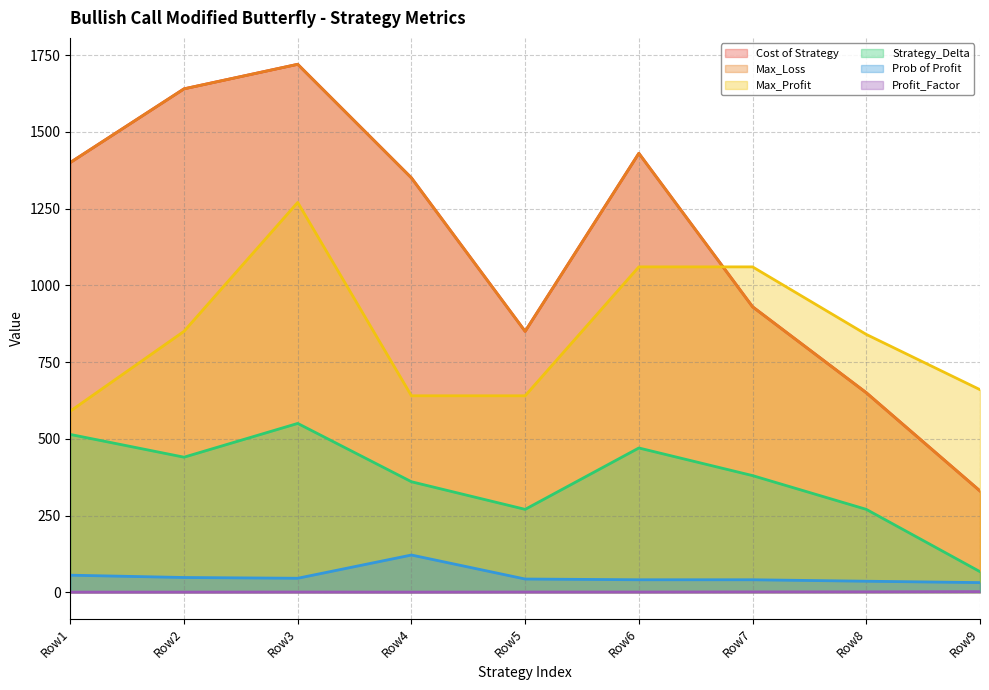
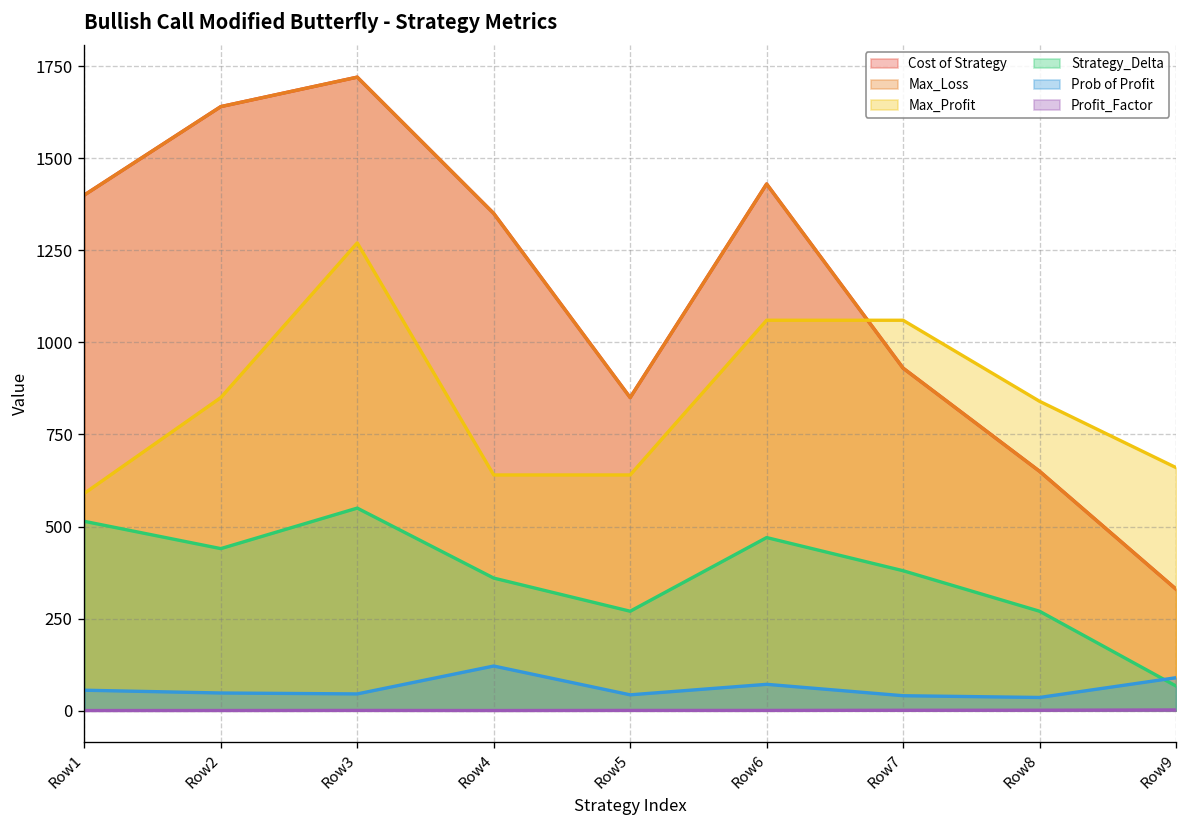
Prob of Profit, Row6: 40 -> 70
Prob of Profit, Row9: 30 -> 90
